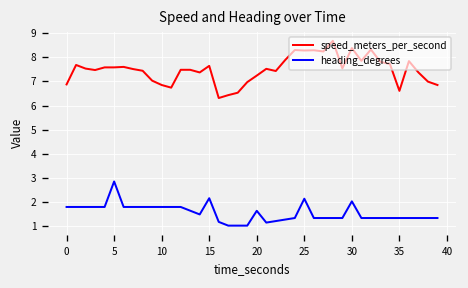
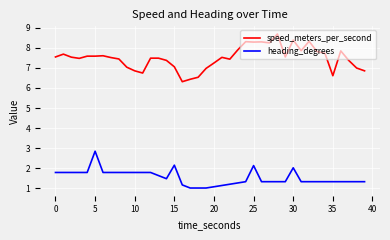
speed_meters_per_second, 0: 6.9 -> 7.5
speed_meters_per_second, 15: 7.6 -> 7.1
heading_degrees, 20: 1.6 -> 1.1
